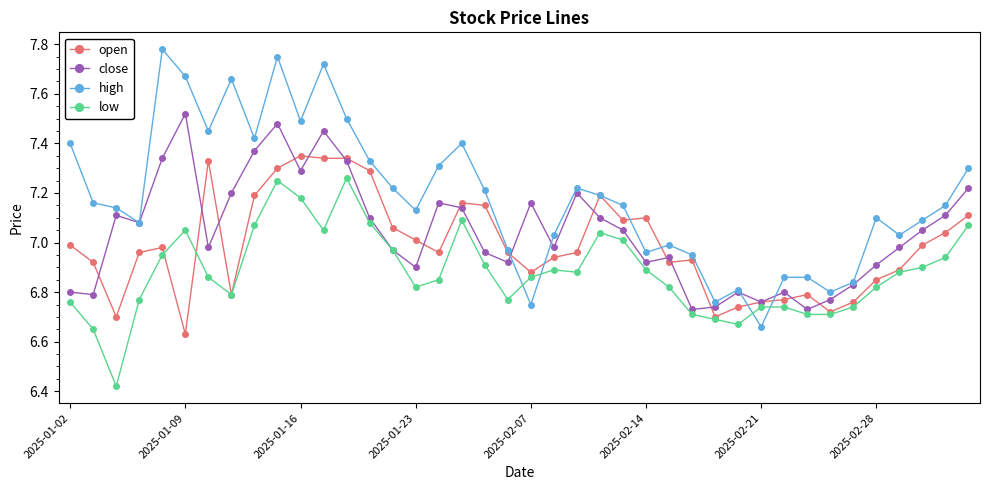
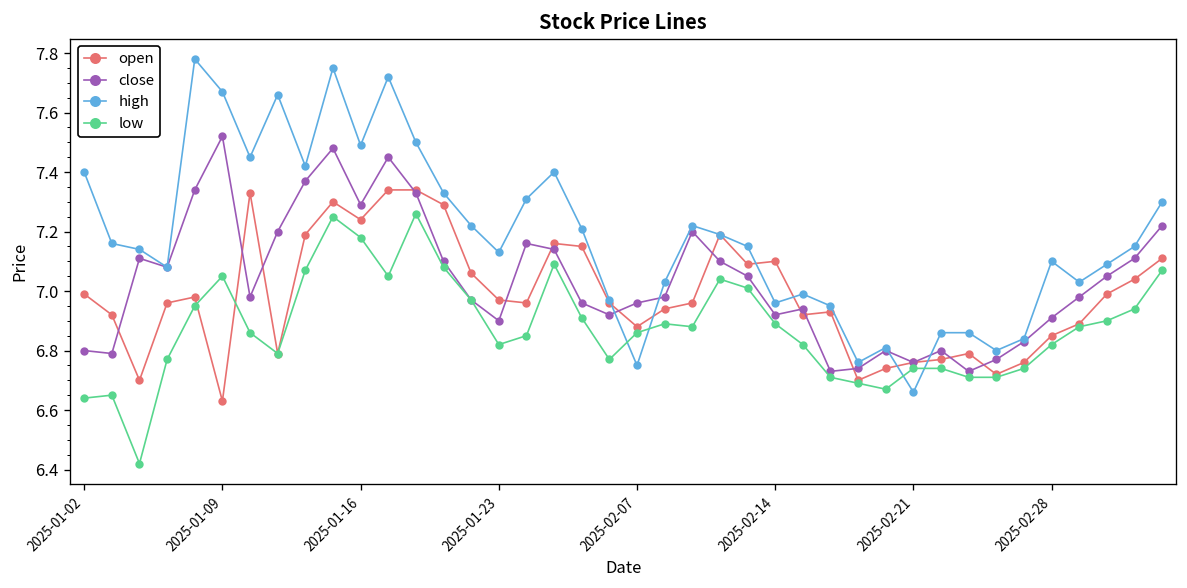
low, 2025-01-02: 6.76 -> 6.64
open, 2025-01-16: 7.35 -> 7.24
open, 2025-01-23: 7.01 -> 6.97
close, 2025-02-07: 7.16 -> 6.96
